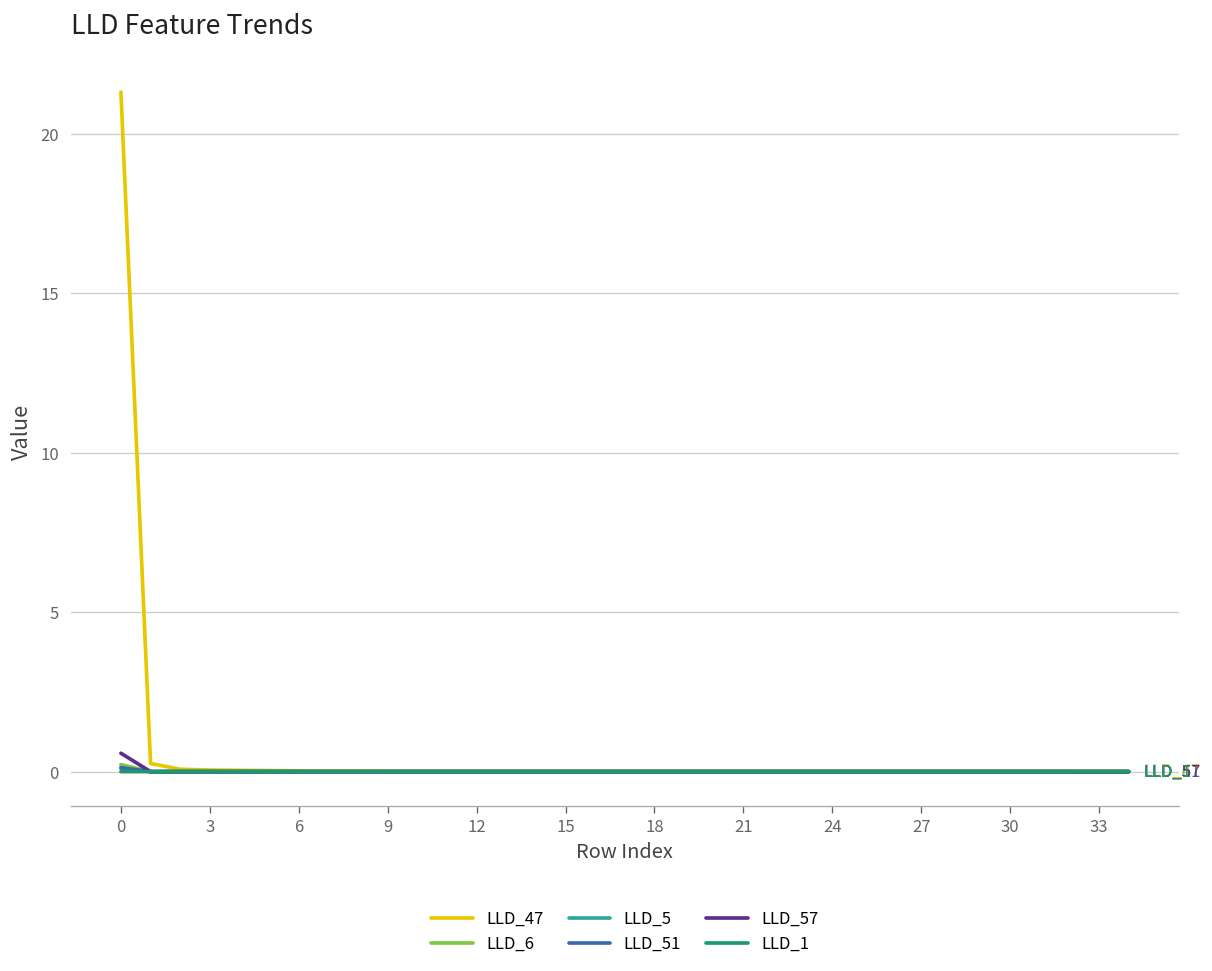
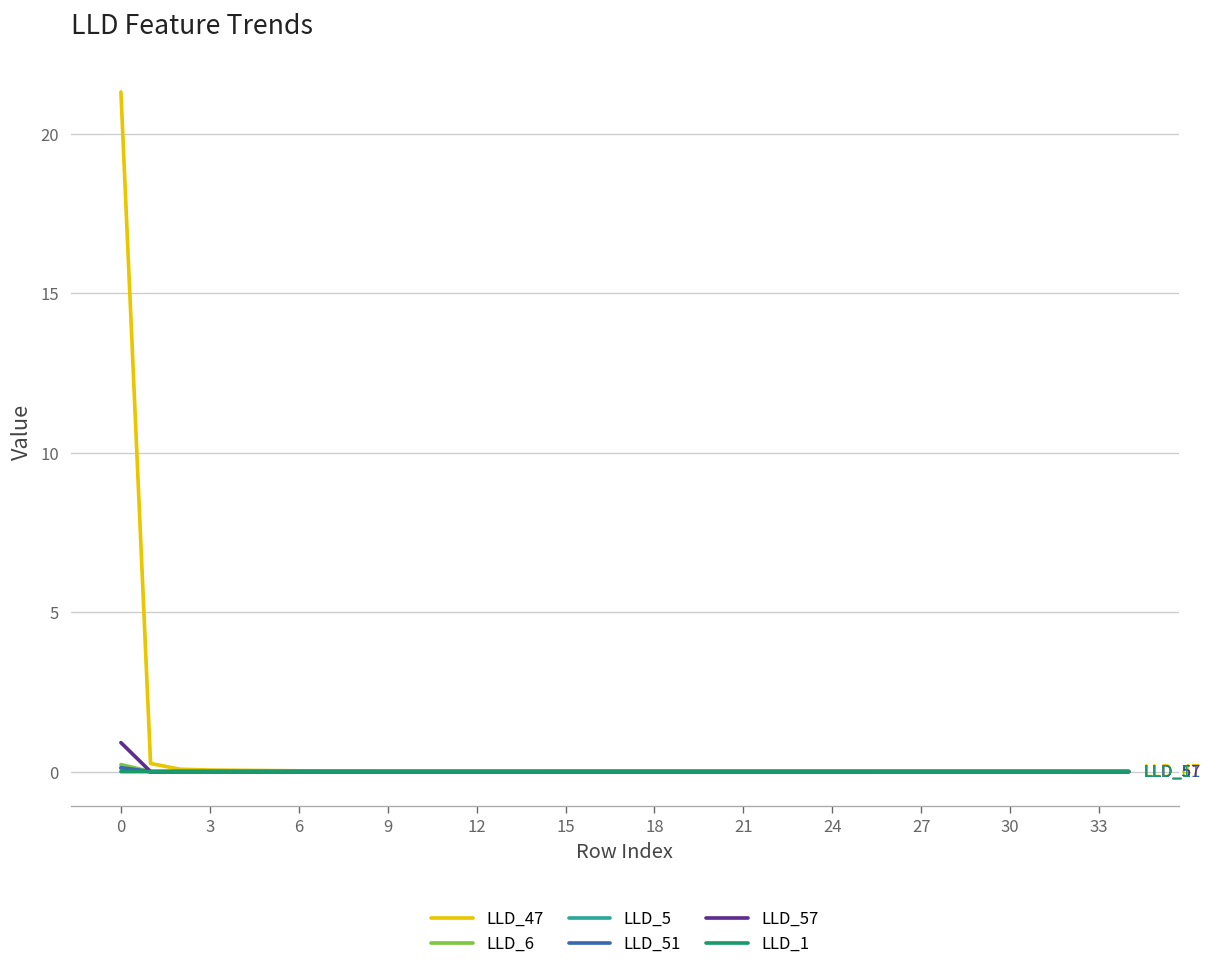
LLD_57, 0: 0.6 -> 0.9
